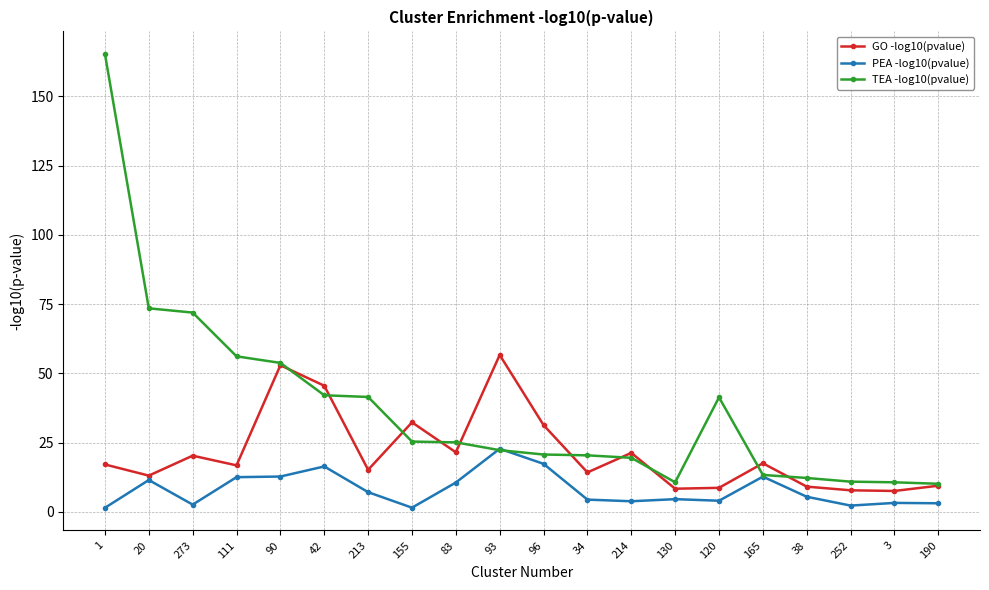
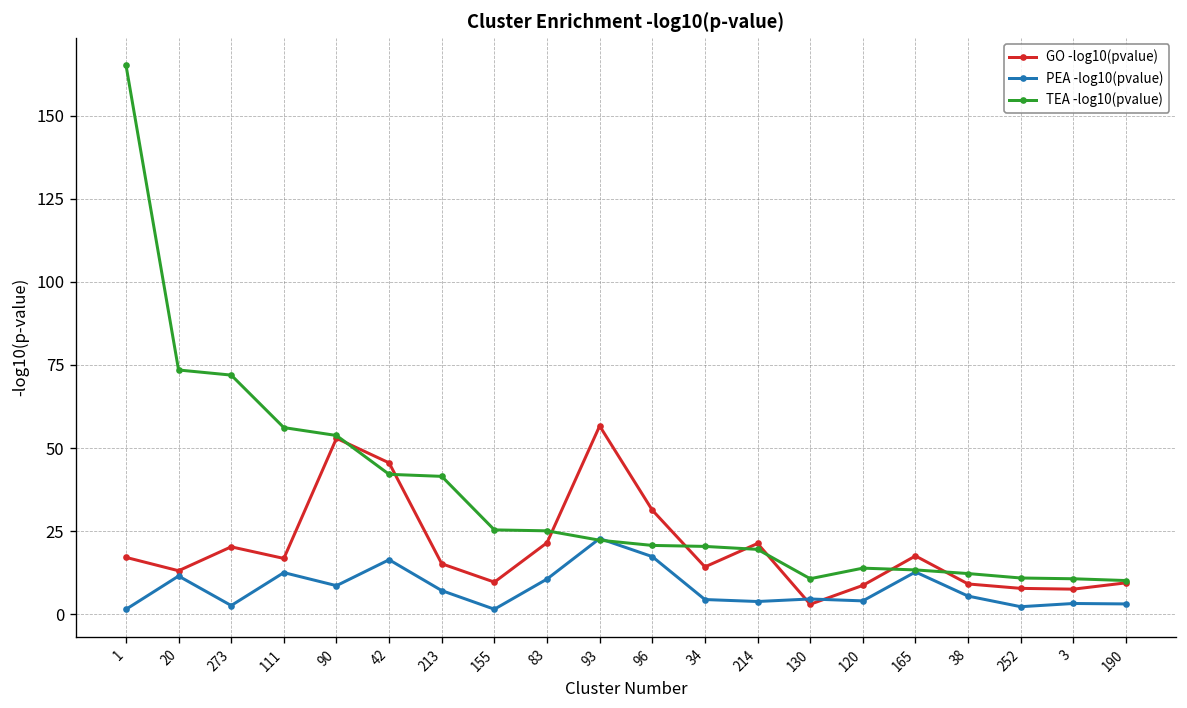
PEA -log10(pvalue), 90: 13 -> 9
GO -log10(pvalue), 155: 32 -> 10
GO -log10(pvalue), 130: 8 -> 3
TEA -log10(pvalue), 120: 41 -> 14
